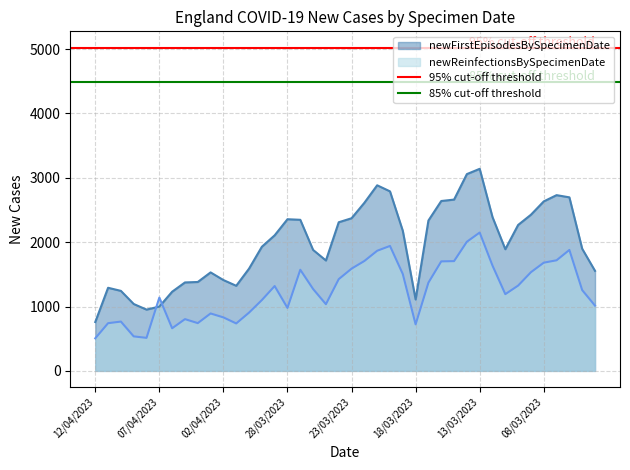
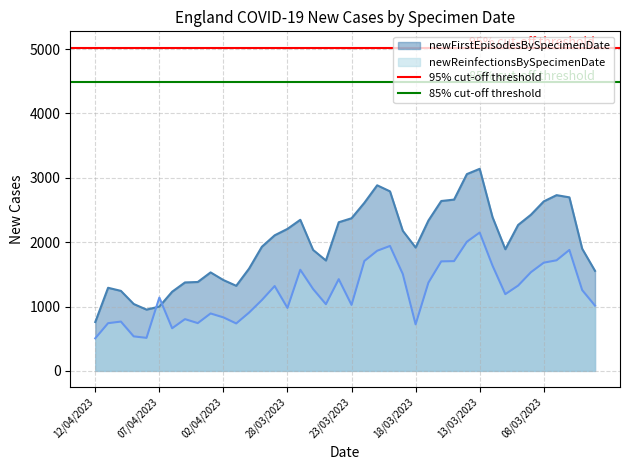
newFirstEpisodesBySpecimenDate, 28/03/2023: 2400 -> 2200
newReinfectionsBySpecimenDate, 23/03/2023: 1600 -> 1000
newFirstEpisodesBySpecimenDate, 18/03/2023: 1100 -> 1900
